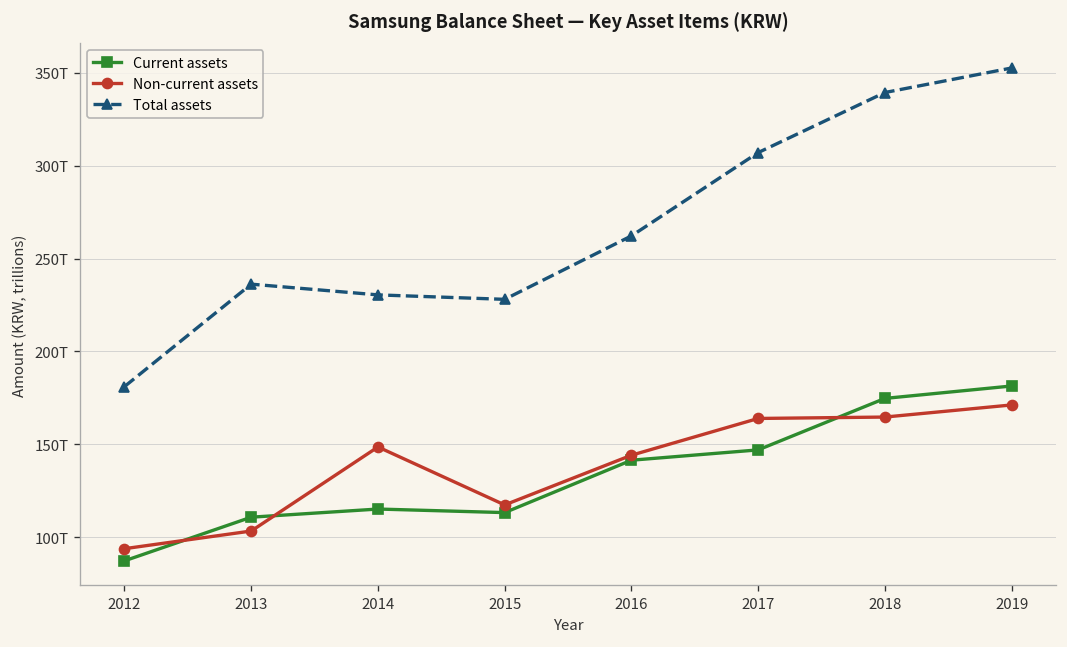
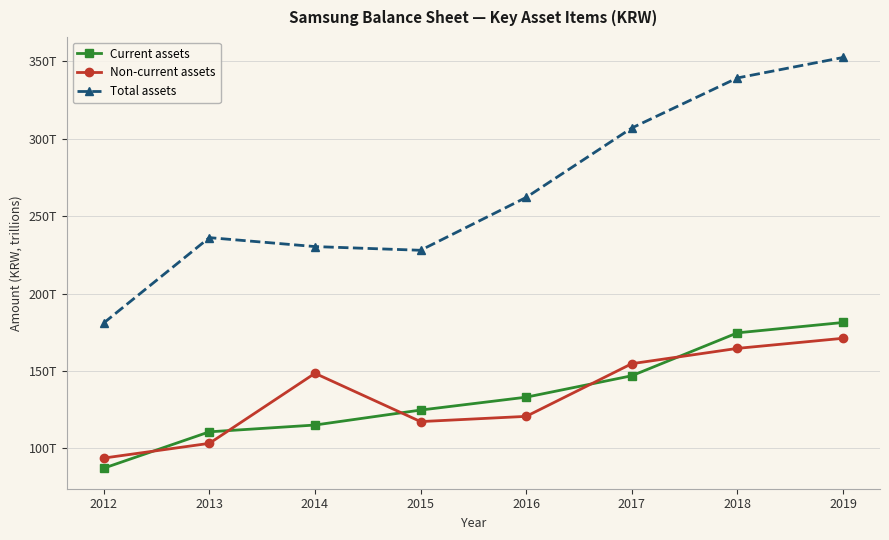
Current assets, 2015: 113T -> 125T
Current assets, 2016: 141T -> 133T
Non-current assets, 2016: 144T -> 121T
Non-current assets, 2017: 164T -> 155T
